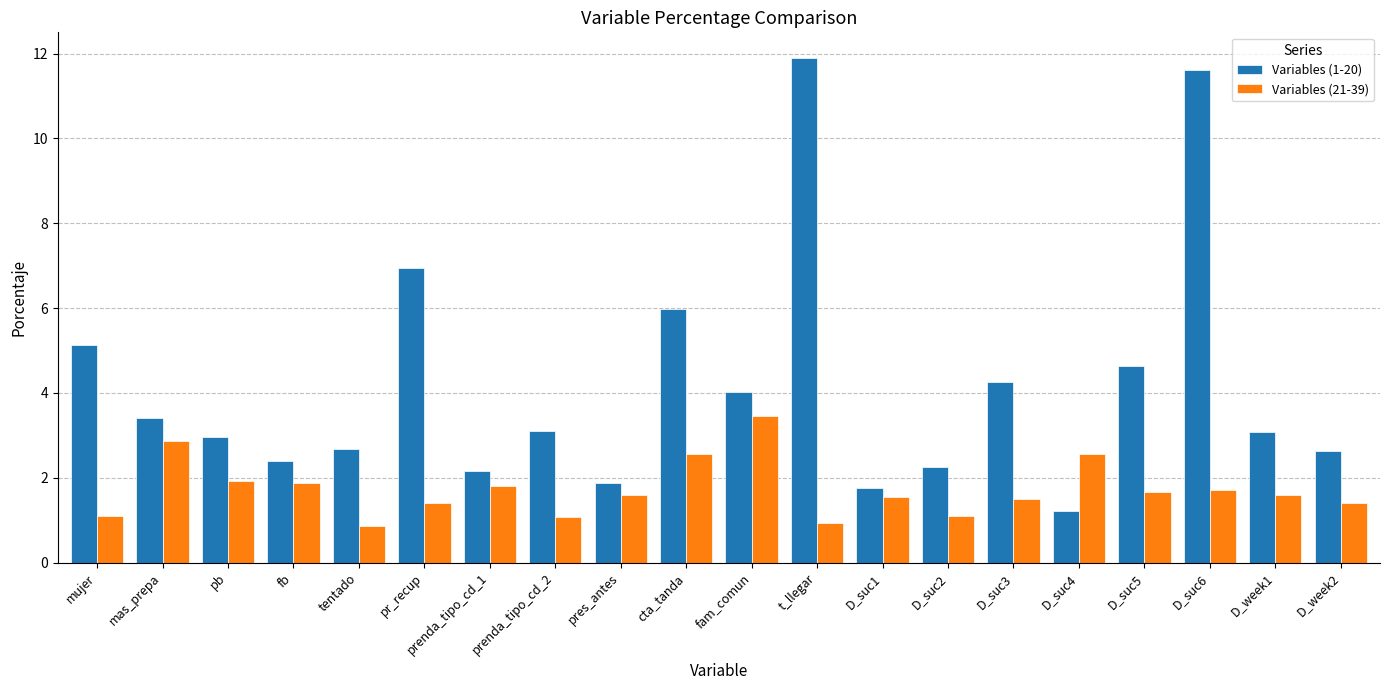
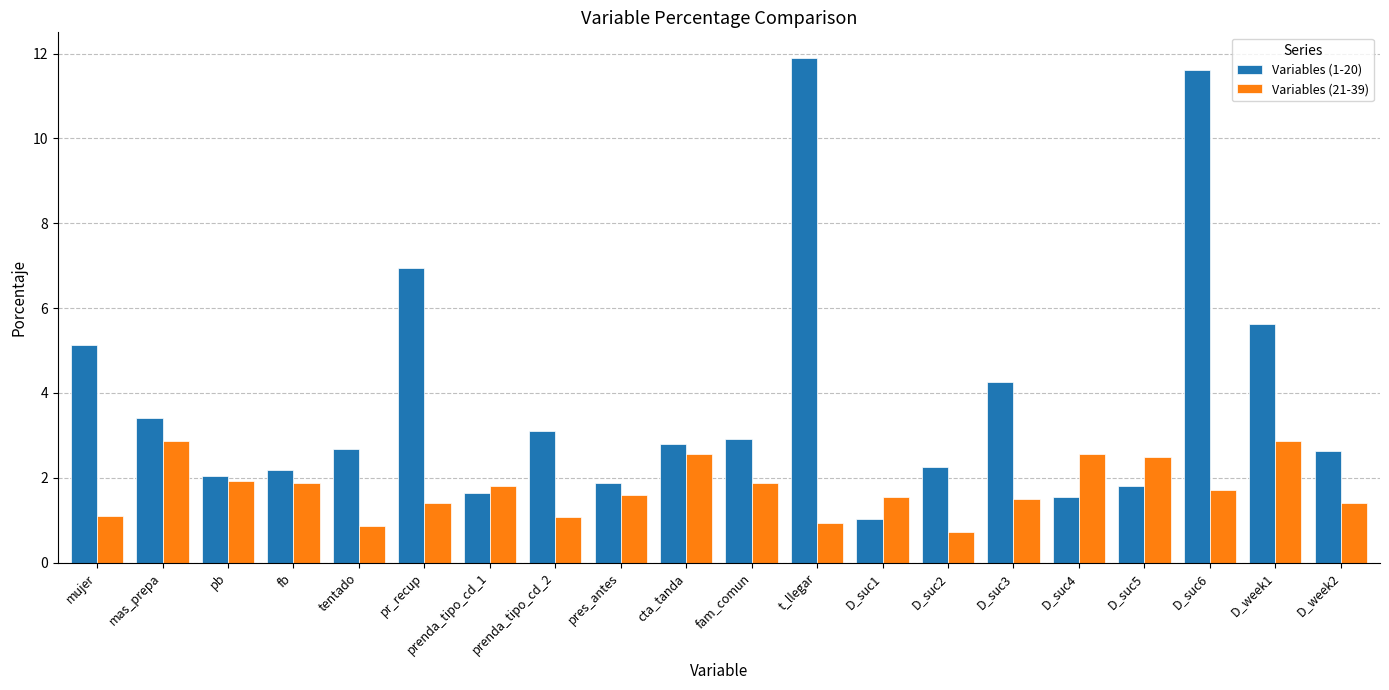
Variables (1-20), pb: 3.0 -> 2.0
Variables (1-20), fb: 2.4 -> 2.2
Variables (1-20), prenda_tipo_cd_1: 2.2 -> 1.6
Variables (1-20), cta_tanda: 6.0 -> 2.8
Variables (1-20), fam_comun: 4.0 -> 2.9
Variables (21-39), fam_comun: 3.5 -> 1.9
Variables (1-20), D_suc1: 1.8 -> 1.0
Variables (21-39), D_suc2: 1.1 -> 0.7
Variables (1-20), D_suc4: 1.2 -> 1.5
Variables (1-20), D_suc5: 4.6 -> 1.8
Variables (21-39), D_suc5: 1.7 -> 2.5
Variables (1-20), D_week1: 3.1 -> 5.6
Variables (21-39), D_week1: 1.6 -> 2.9
